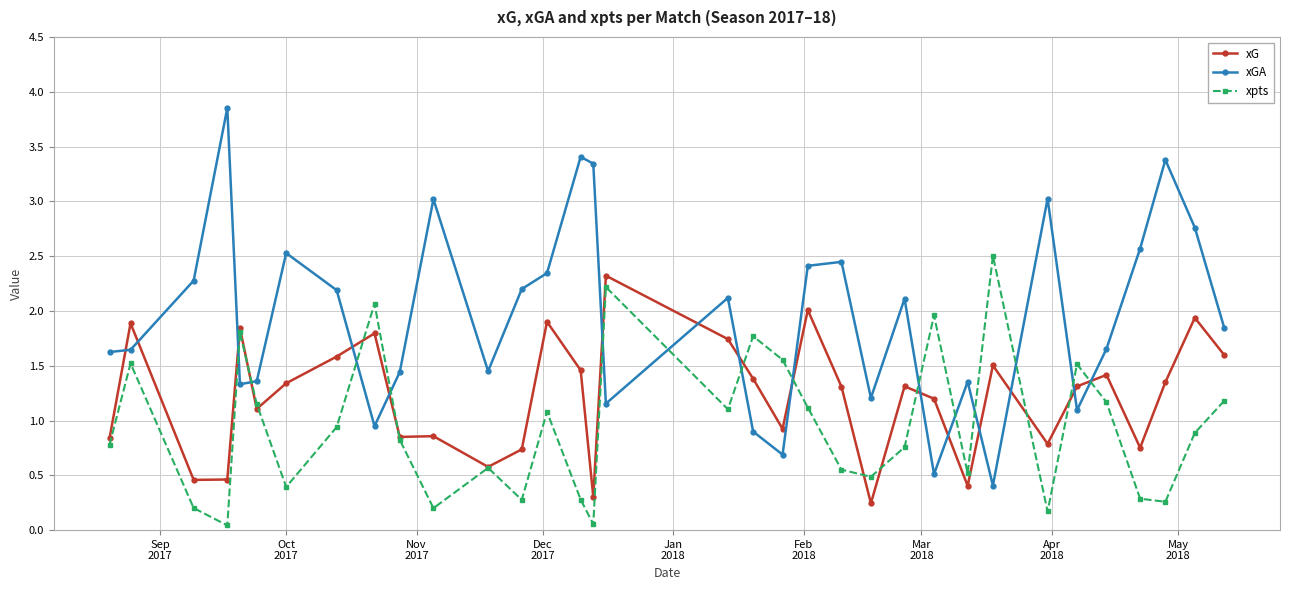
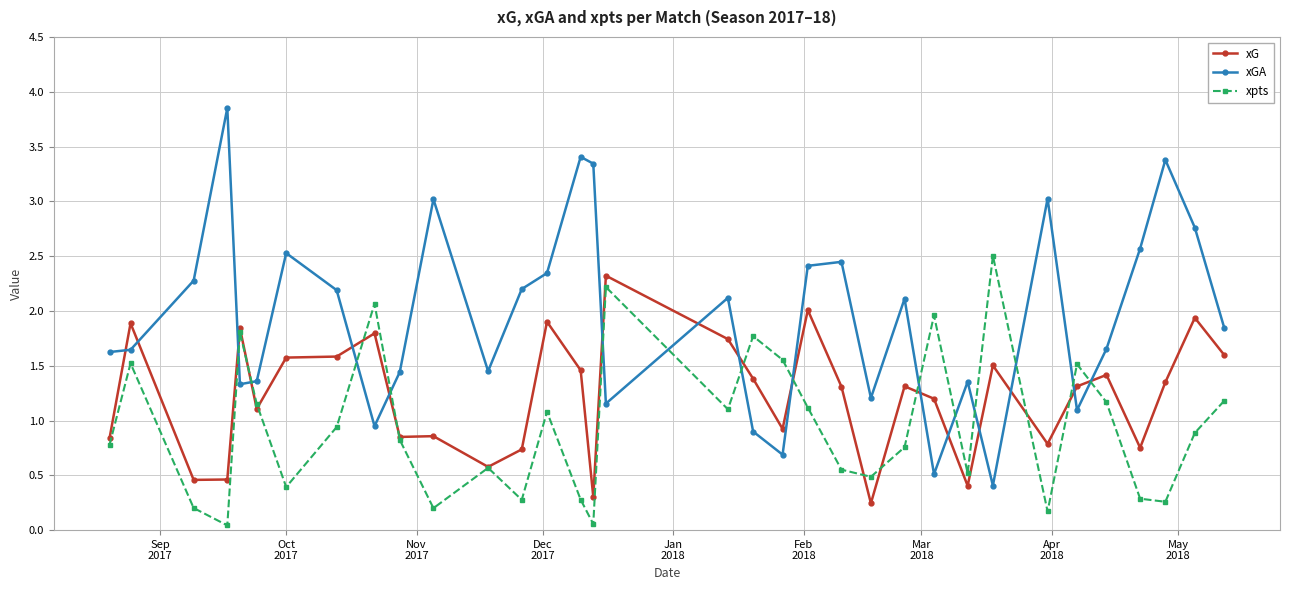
xG, Oct 2017: 1.34 -> 1.57
